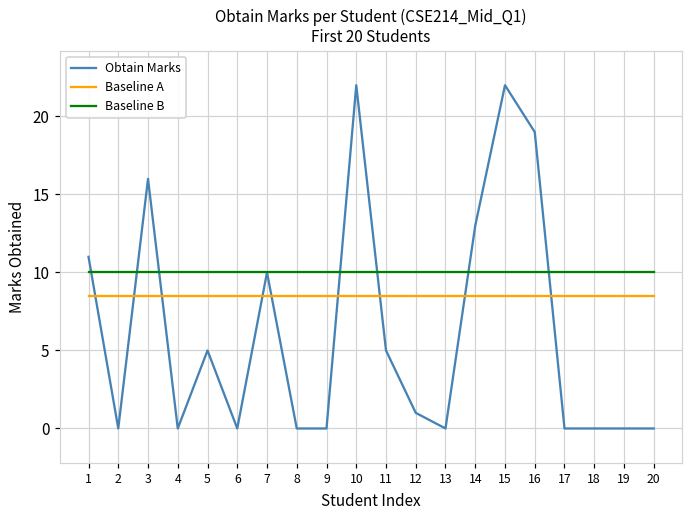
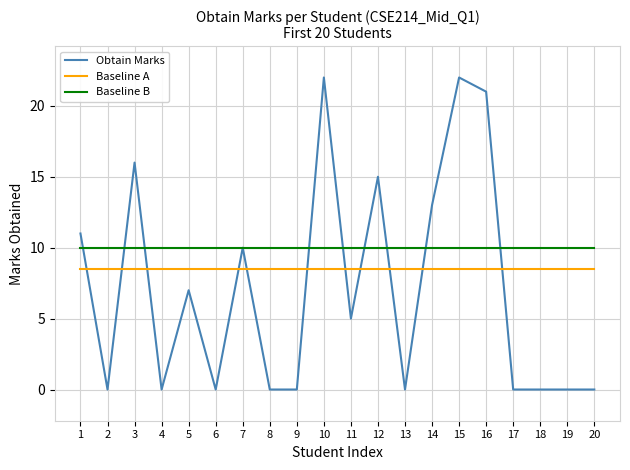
Obtain Marks, 5: 5 -> 7
Obtain Marks, 12: 1 -> 15
Obtain Marks, 16: 19 -> 21
